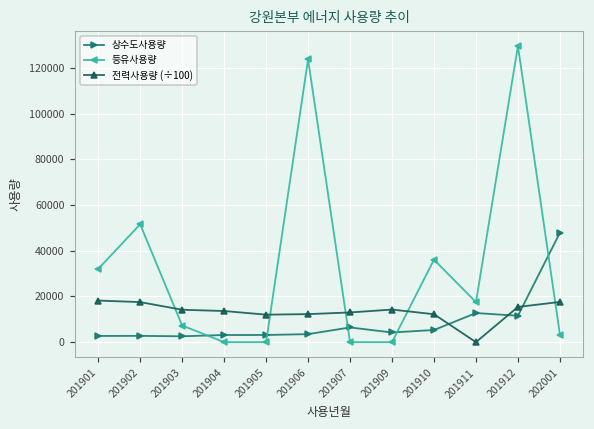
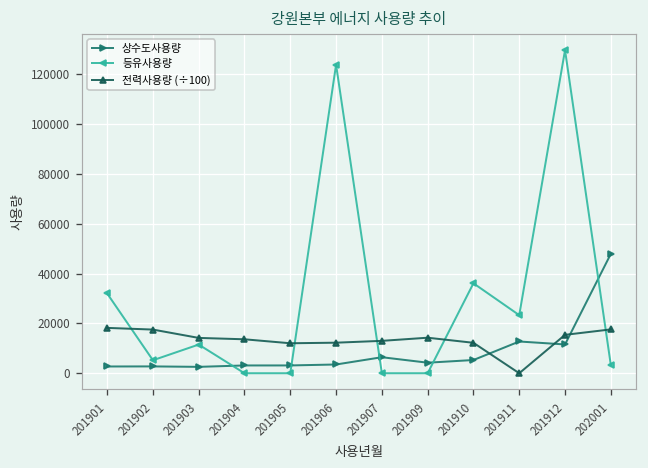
등유사용량, 201902: 52000 -> 5000
등유사용량, 201903: 7000 -> 12000
등유사용량, 201911: 18000 -> 23000
